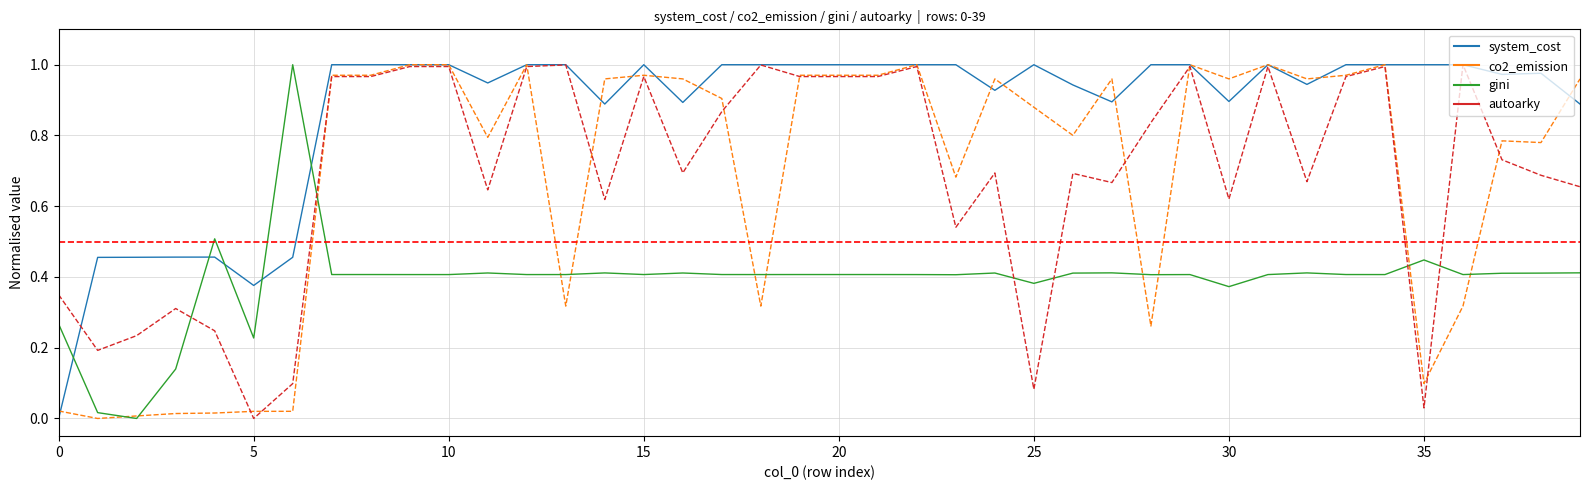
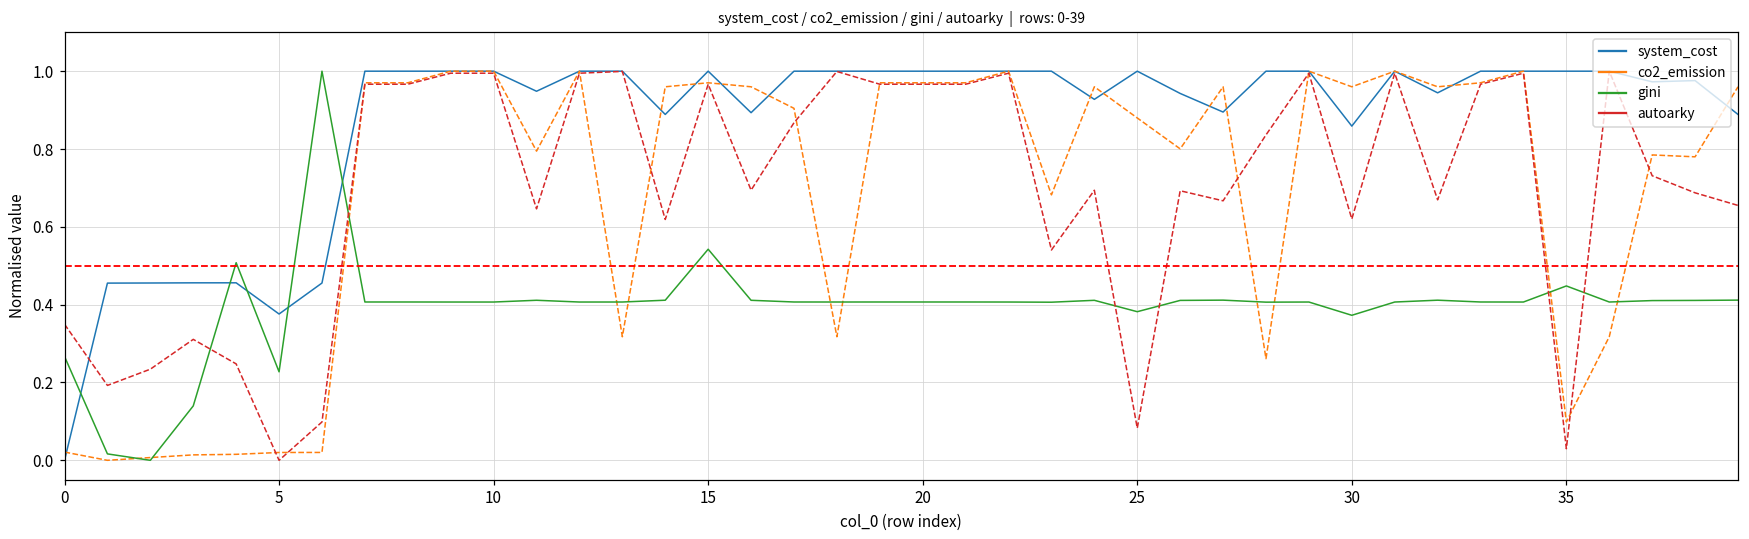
gini, 15: 0.41 -> 0.54
system_cost, 30: 0.90 -> 0.86
